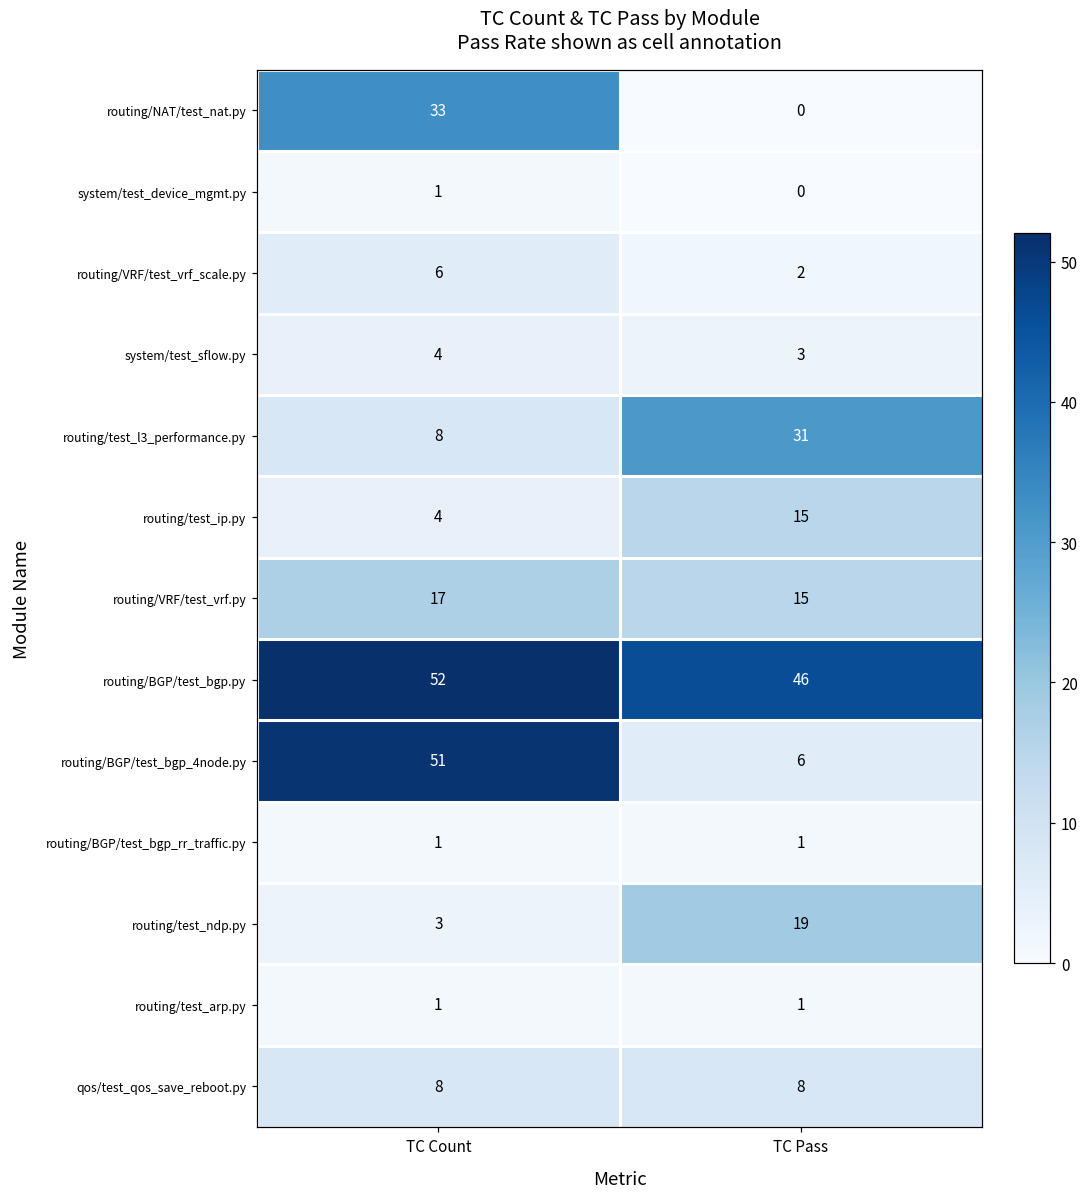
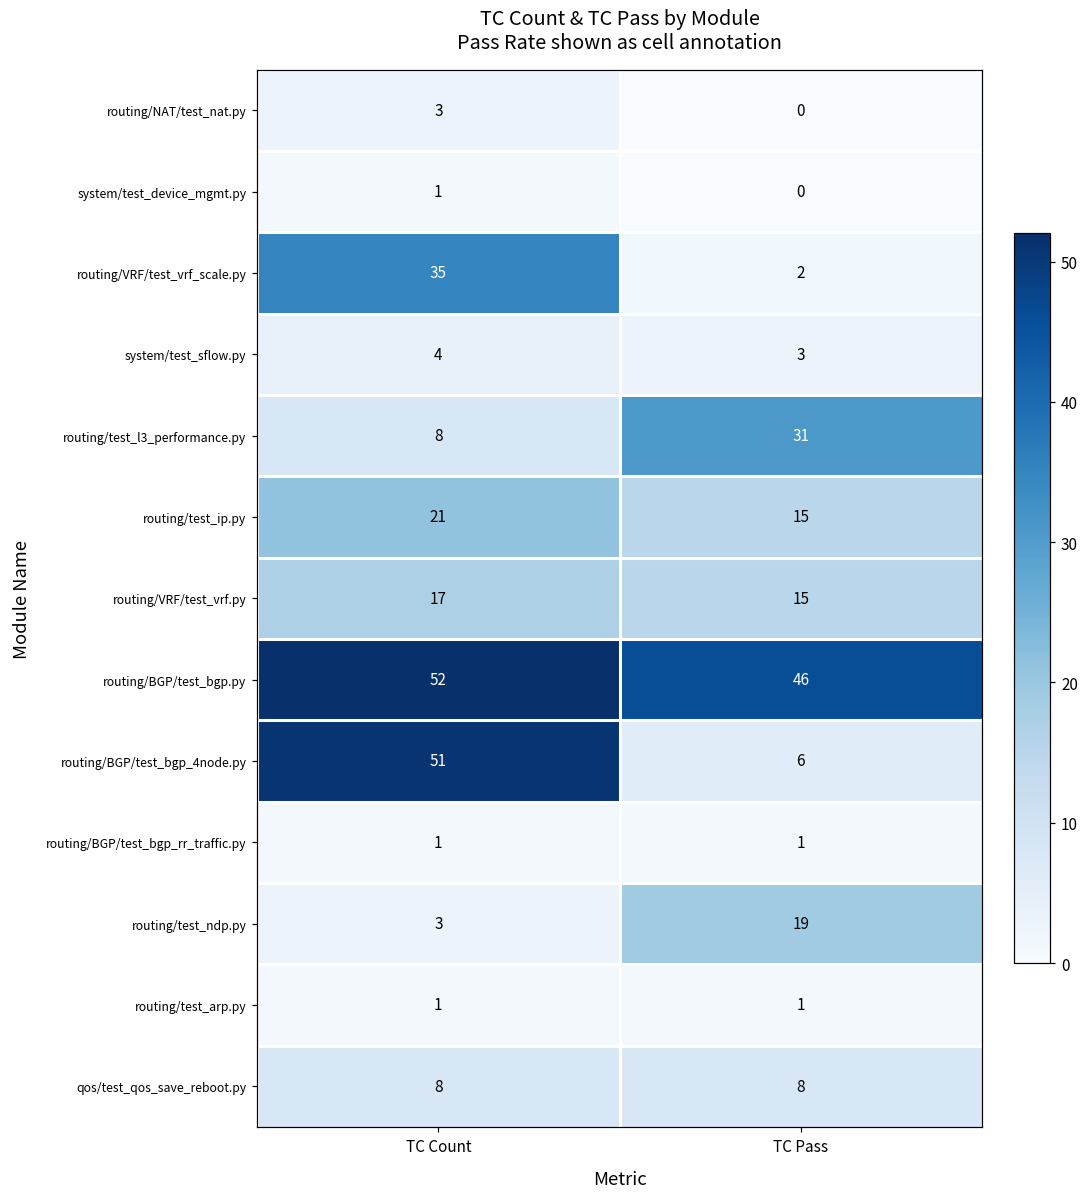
routing/NAT/test_nat.py, TC Count: 33 -> 3
routing/VRF/test_vrf_scale.py, TC Count: 6 -> 35
routing/test_ip.py, TC Count: 4 -> 21
